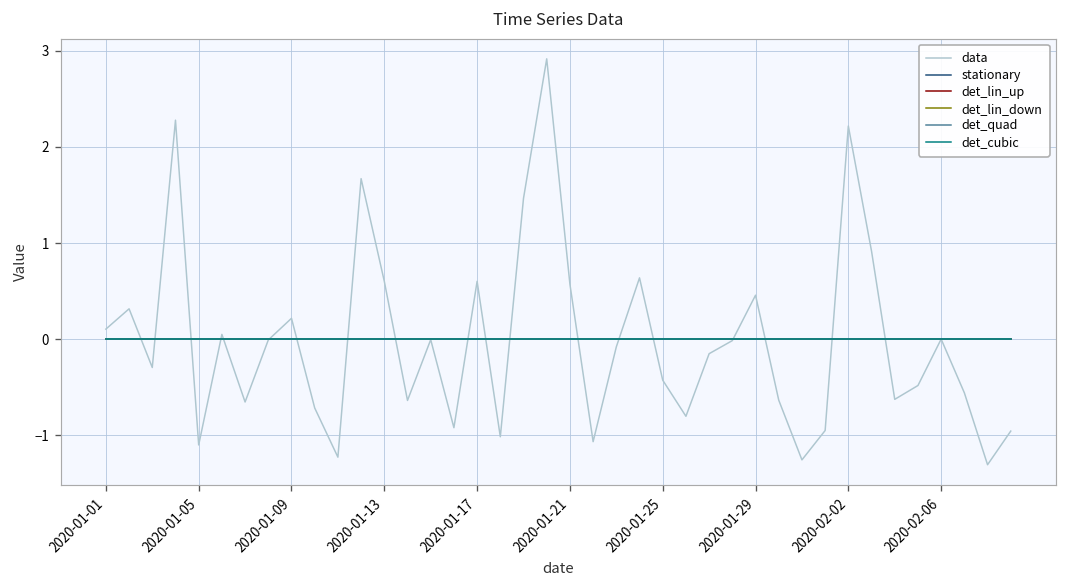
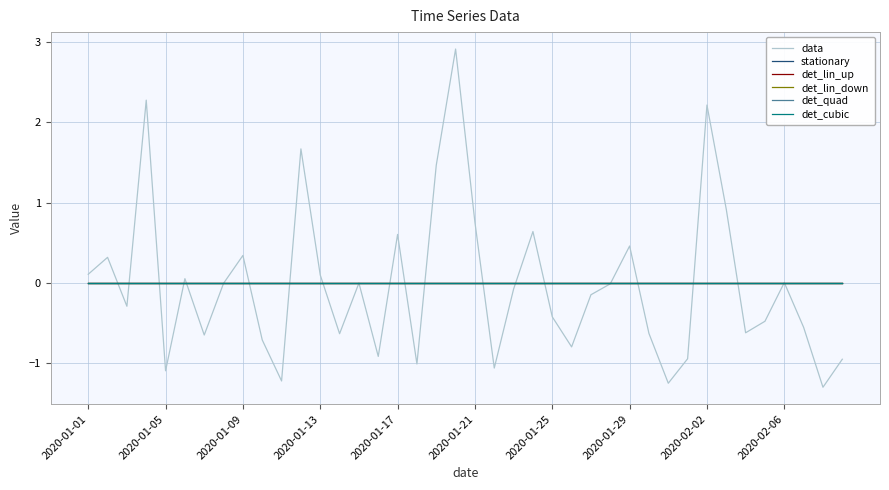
data, 2020-01-09: 0.2 -> 0.3
data, 2020-01-13: 0.6 -> 0.1
data, 2020-01-21: 0.6 -> 0.8
